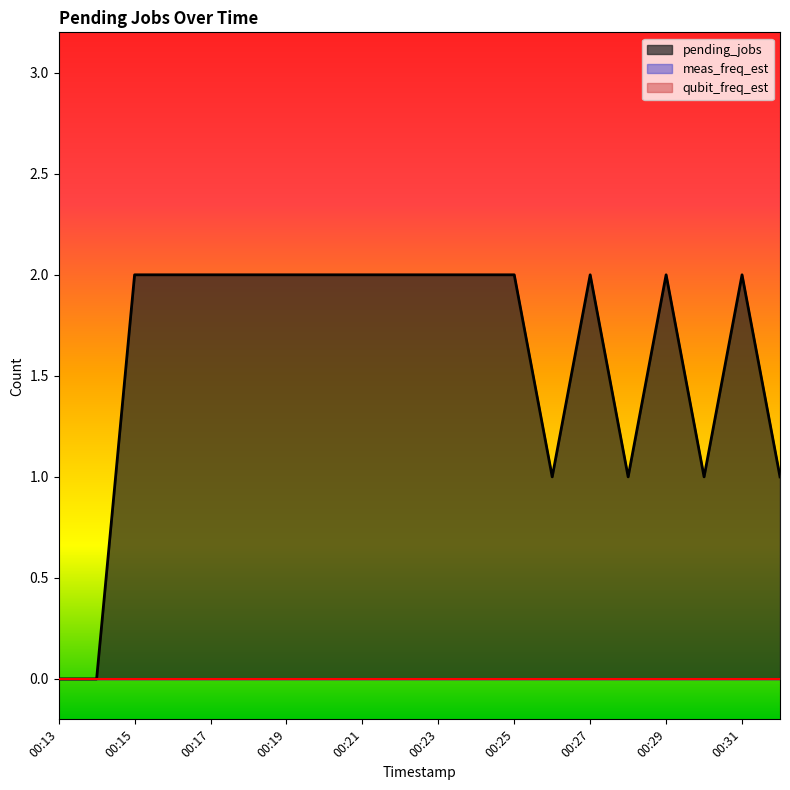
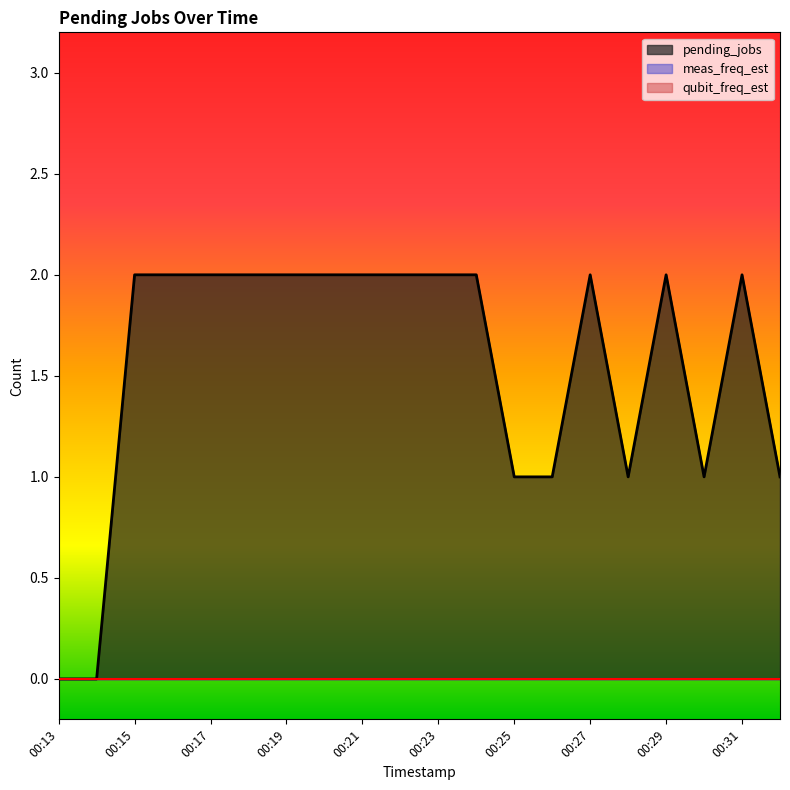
pending_jobs, 00:25: 2 -> 1
